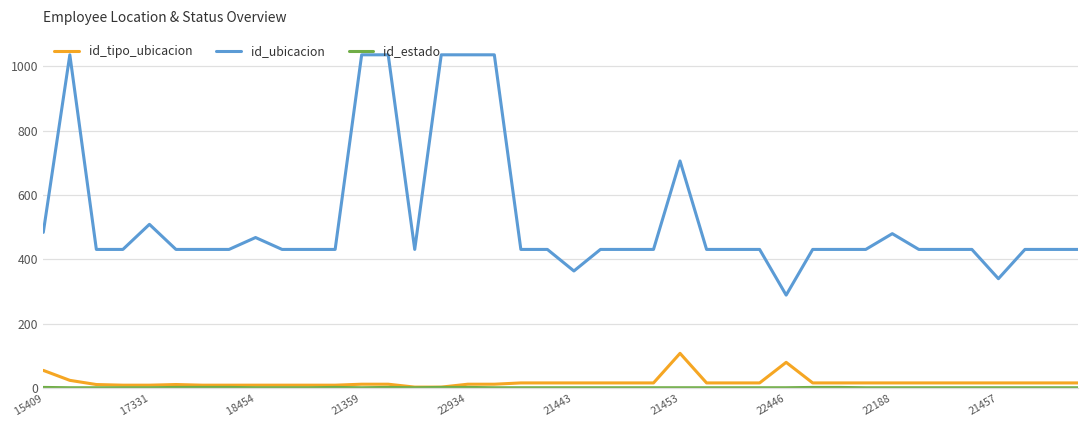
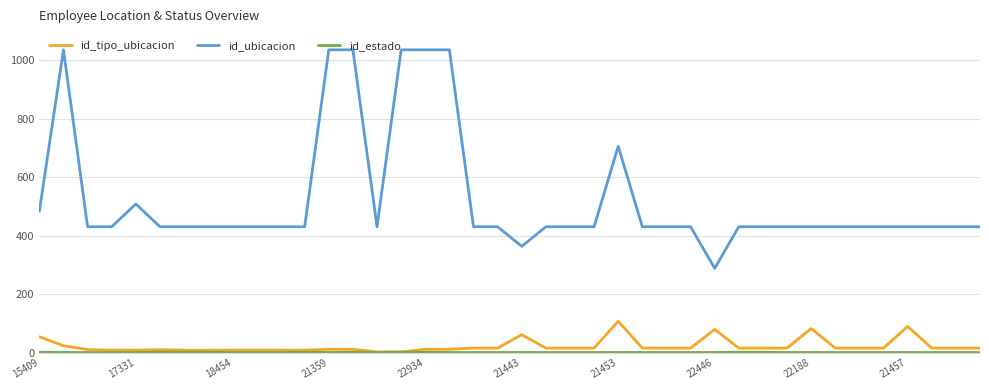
id_ubicacion, 18454: 470 -> 430
id_tipo_ubicacion, 21443: 20 -> 60
id_tipo_ubicacion, 22188: 20 -> 80
id_ubicacion, 22188: 480 -> 430
id_tipo_ubicacion, 21457: 20 -> 90
id_ubicacion, 21457: 340 -> 430
